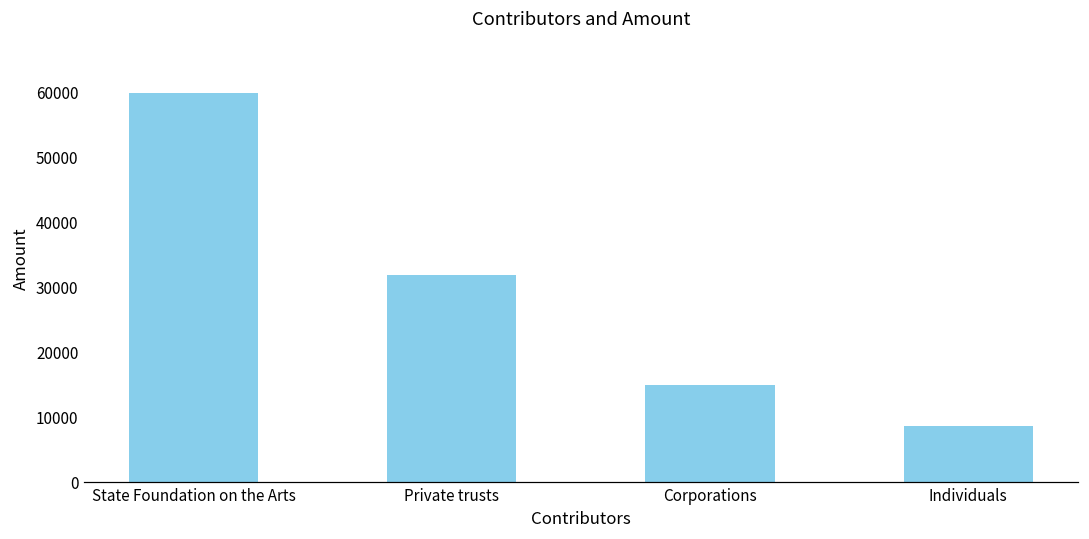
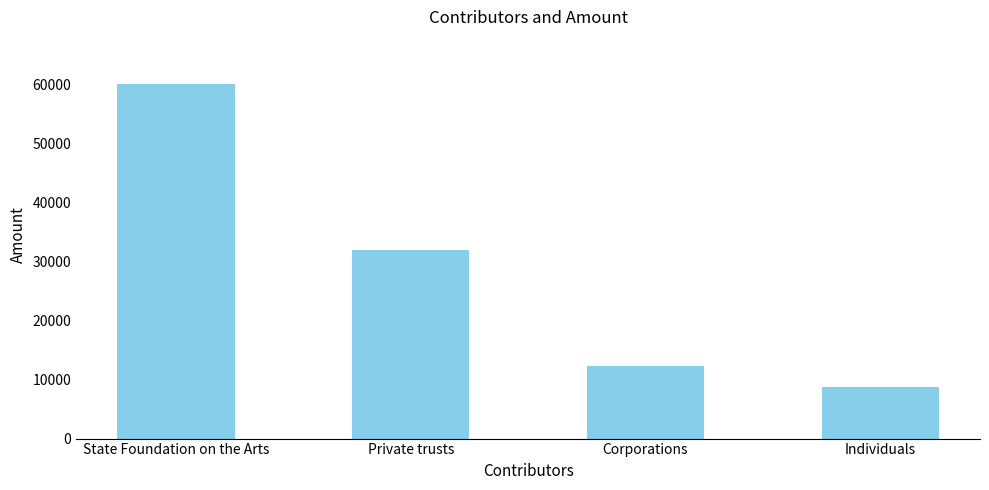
Corporations: 15000 -> 12000
